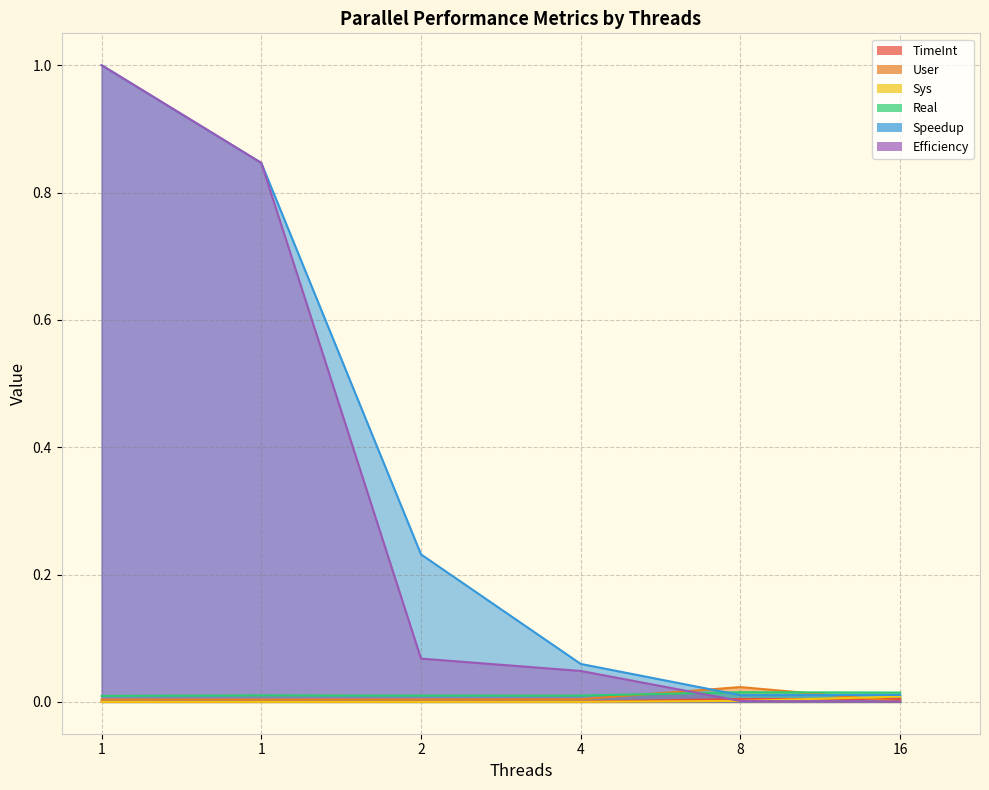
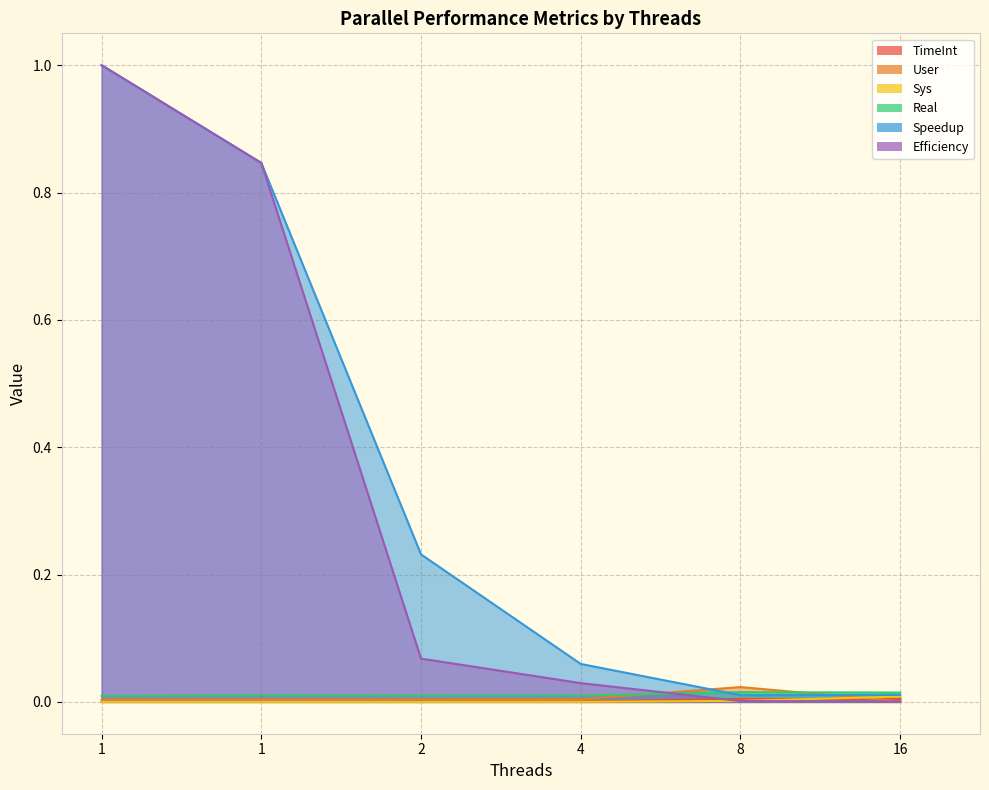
Efficiency, 4: 0.05 -> 0.03
